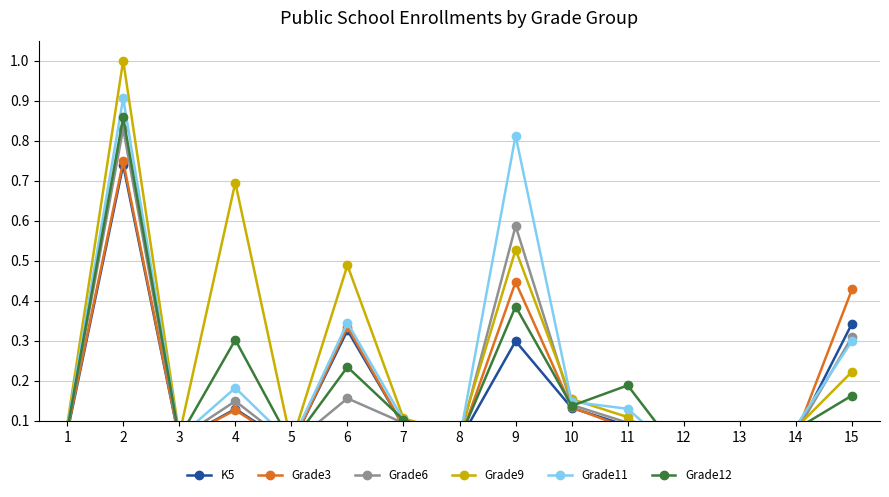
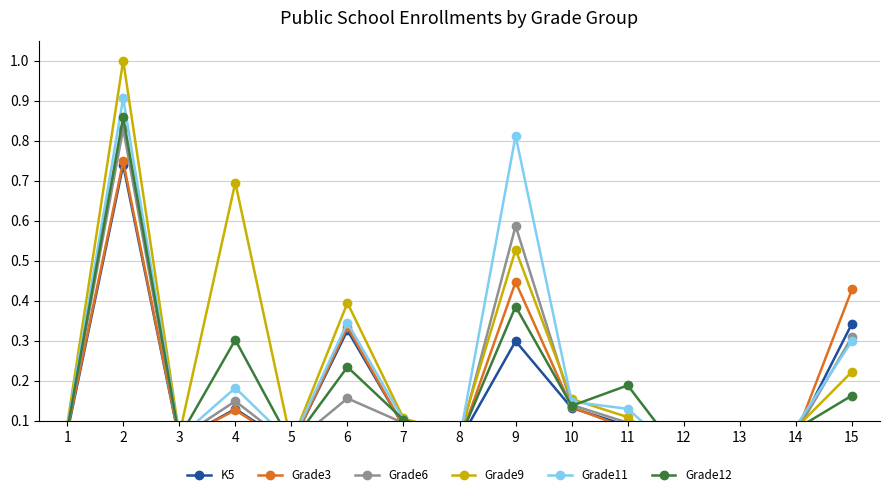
Grade9, 6: 0.49 -> 0.39
